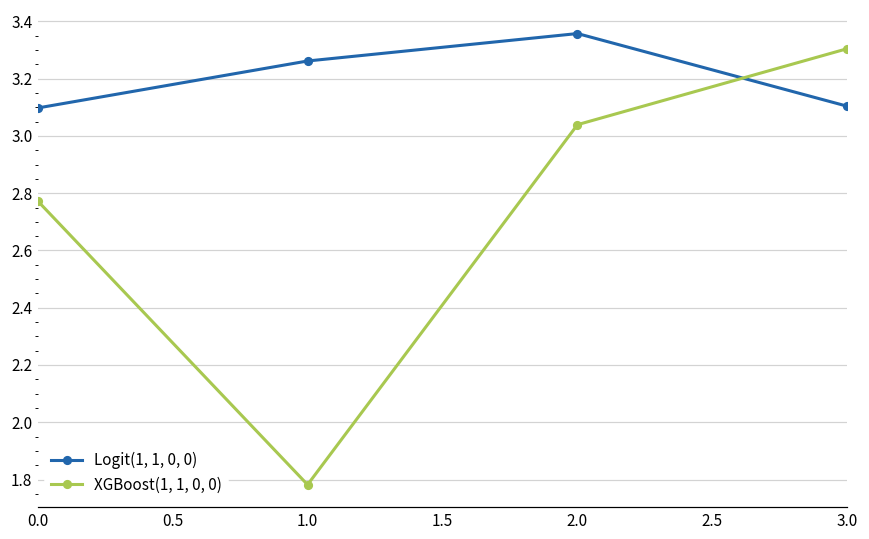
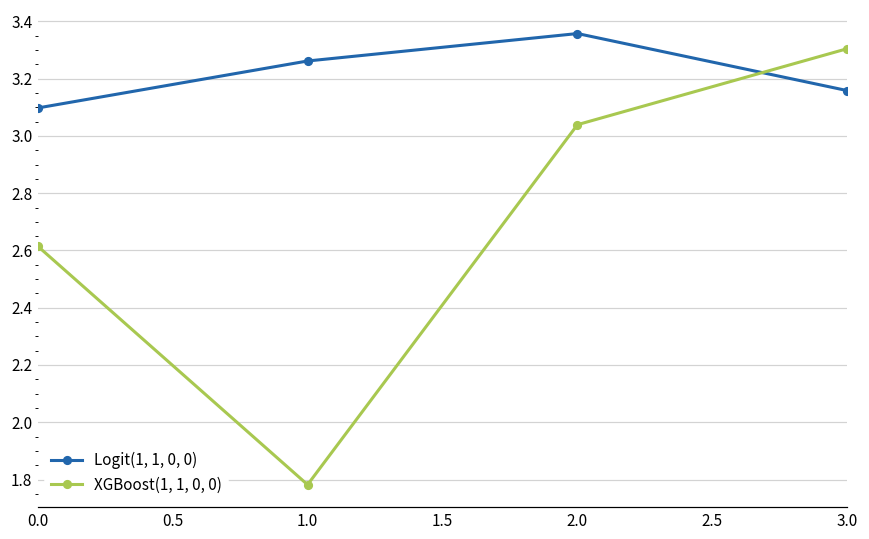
XGBoost(1, 1, 0, 0), 0.0: 2.77 -> 2.62
Logit(1, 1, 0, 0), 3.0: 3.10 -> 3.16
